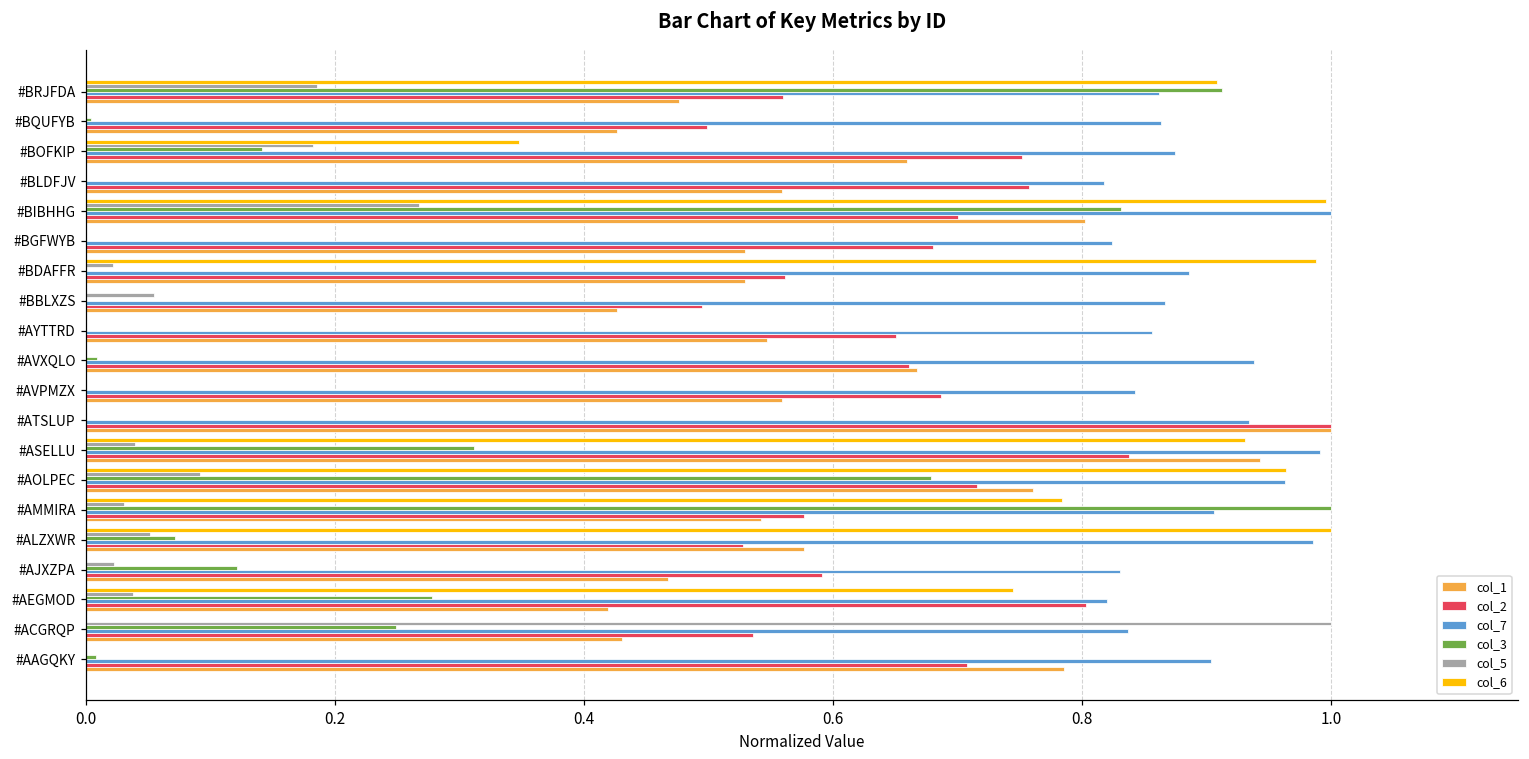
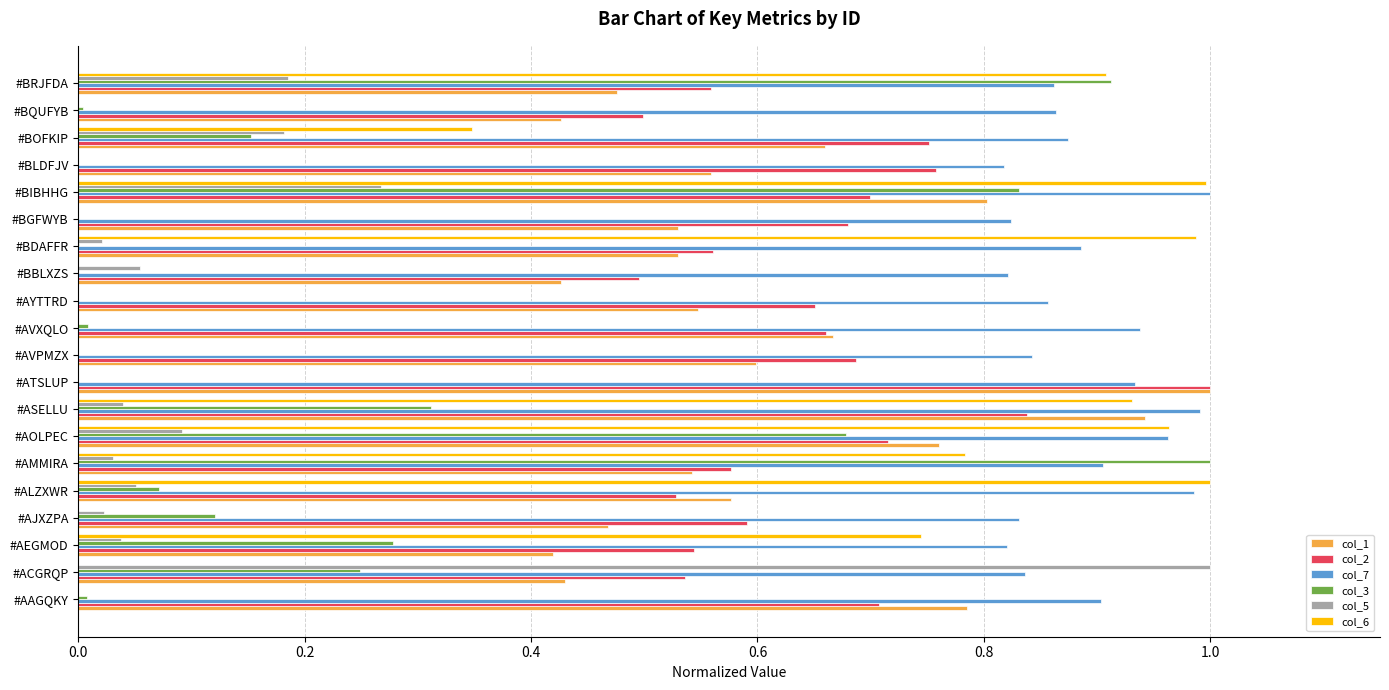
col_3, #BOFKIP: 0.141 -> 0.152
col_7, #BBLXZS: 0.867 -> 0.821
col_1, #AVPMZX: 0.559 -> 0.599
col_2, #AEGMOD: 0.803 -> 0.544
